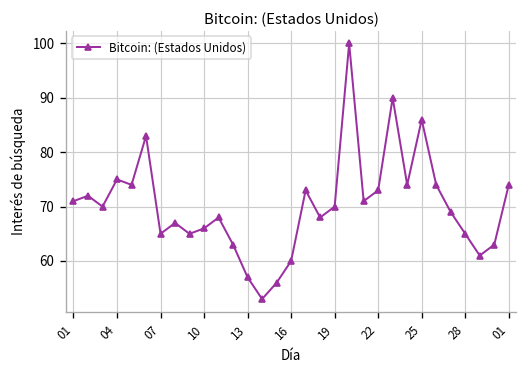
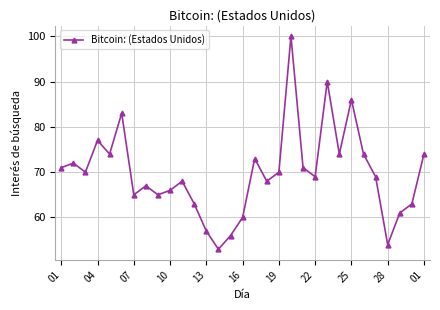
04: 75 -> 77
22: 73 -> 69
28: 65 -> 54
